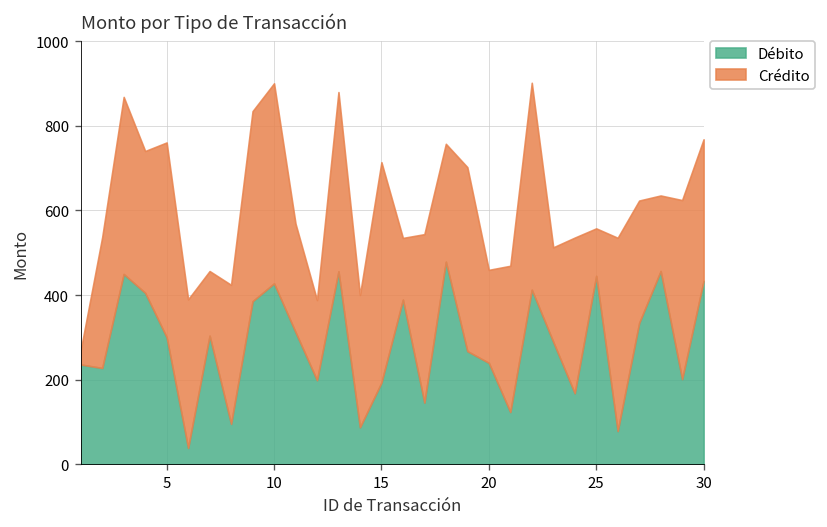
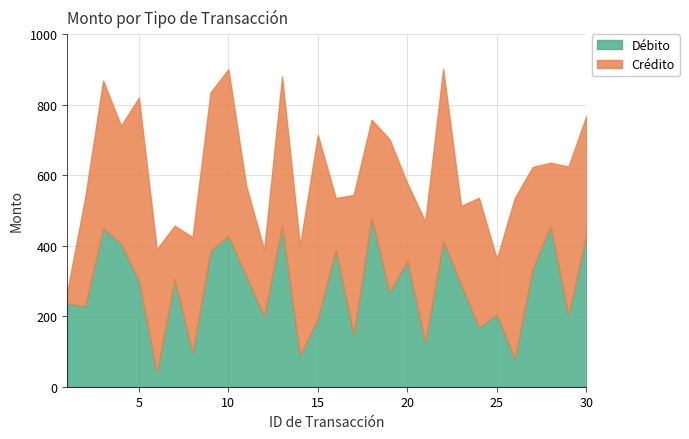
Crédito, 5: 460 -> 520
Débito, 20: 240 -> 360
Débito, 25: 450 -> 200
Crédito, 25: 110 -> 160
